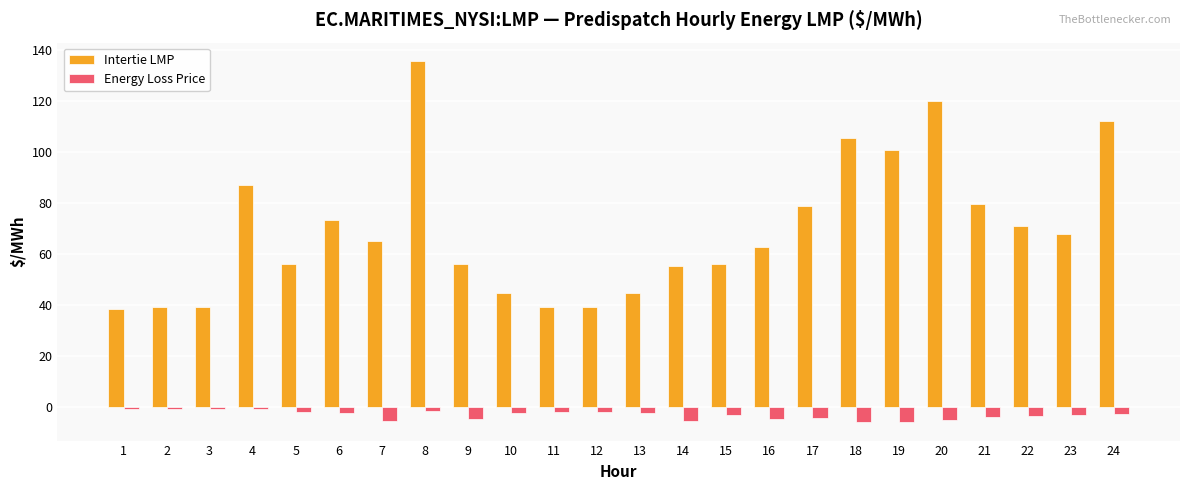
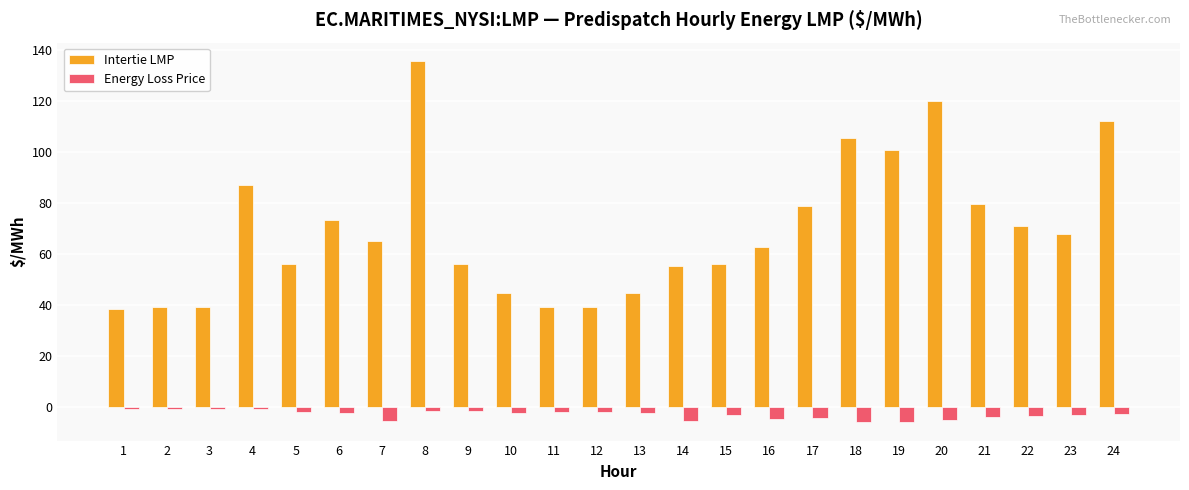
Energy Loss Price, 9: -5 -> -2
